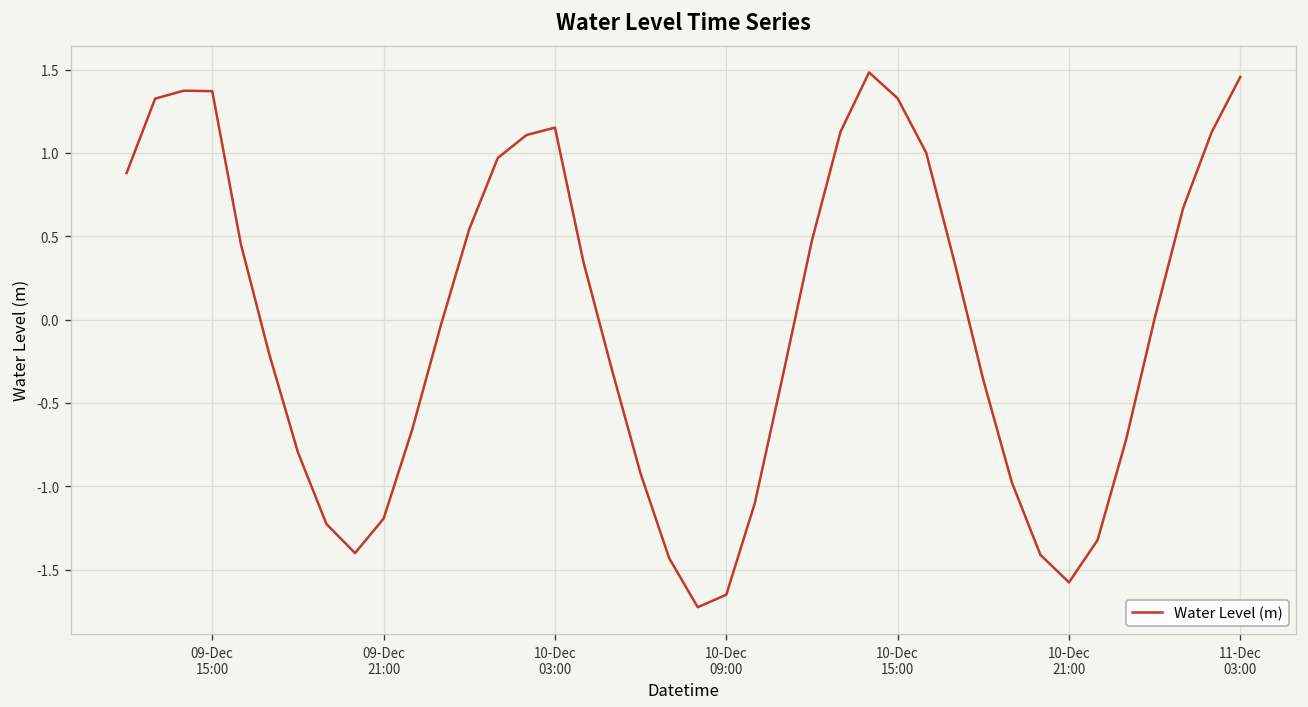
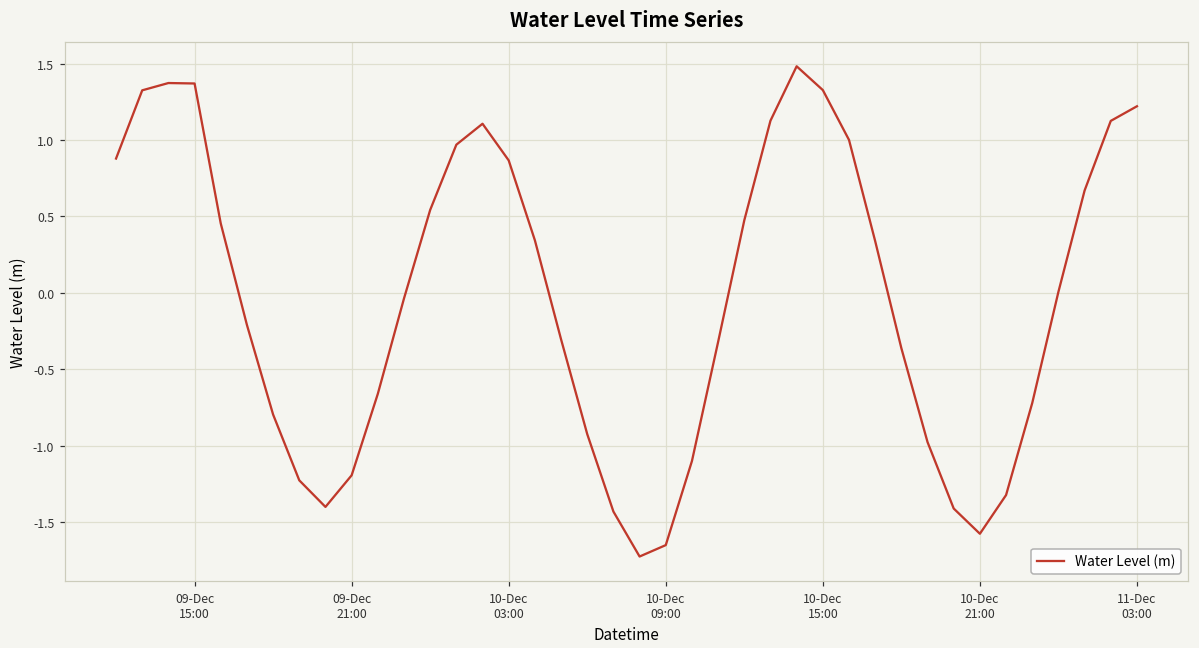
10-Dec 03:00: 1.15 -> 0.87
11-Dec 03:00: 1.46 -> 1.22
